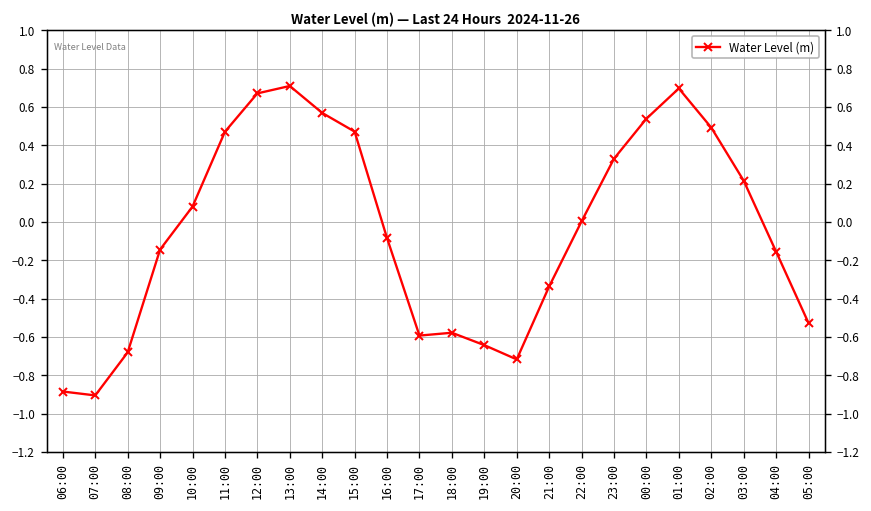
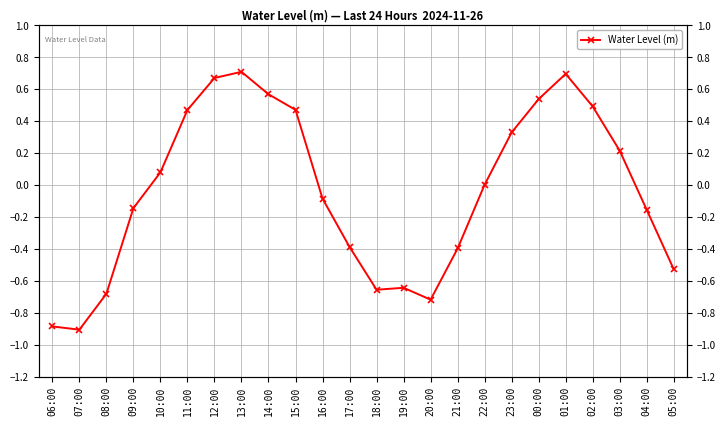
17:00: -0.59 -> -0.39
18:00: -0.58 -> -0.65
21:00: -0.34 -> -0.40
